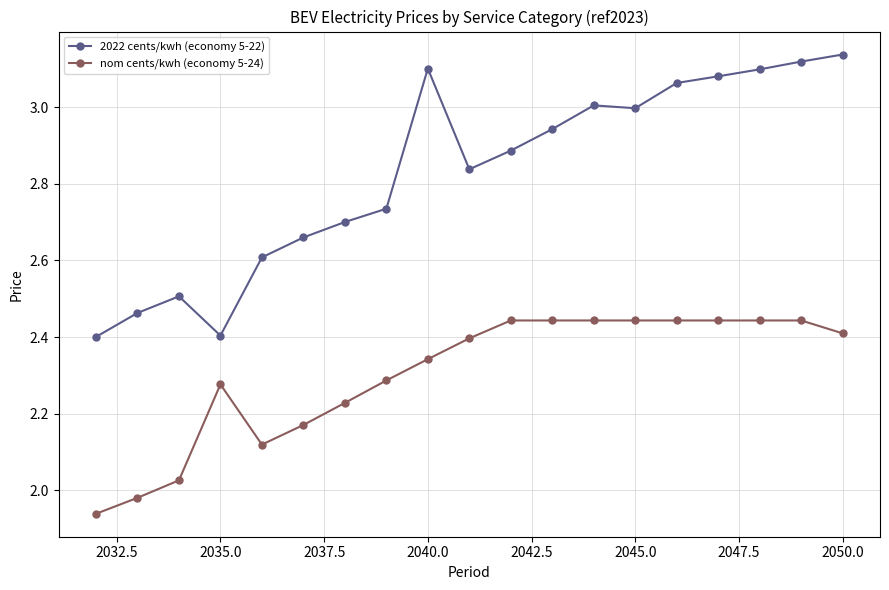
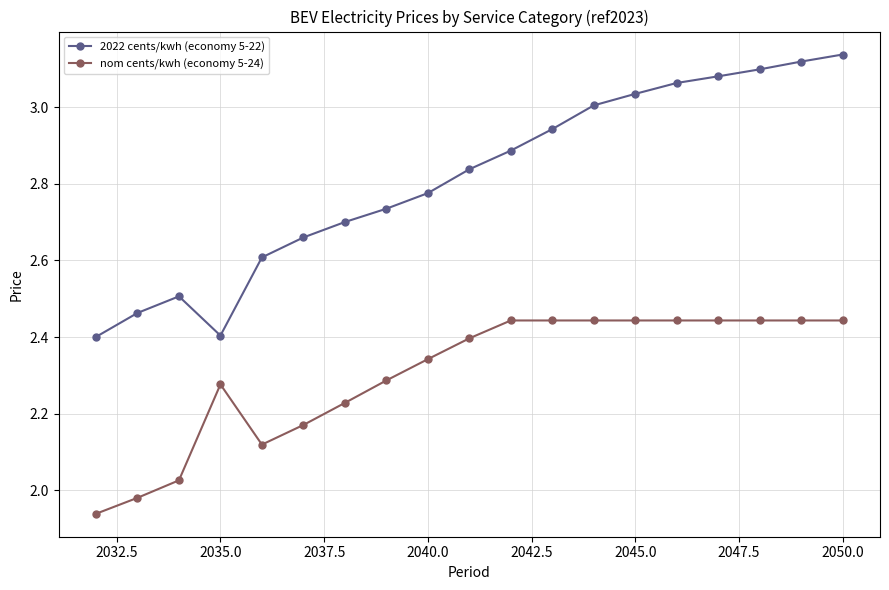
2022 cents/kwh (economy 5-22), 2040.0: 3.10 -> 2.78
2022 cents/kwh (economy 5-22), 2045.0: 3.00 -> 3.03
nom cents/kwh (economy 5-24), 2050.0: 2.41 -> 2.44
